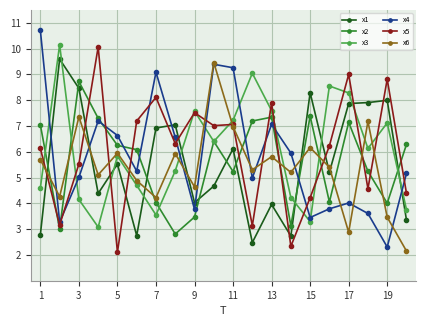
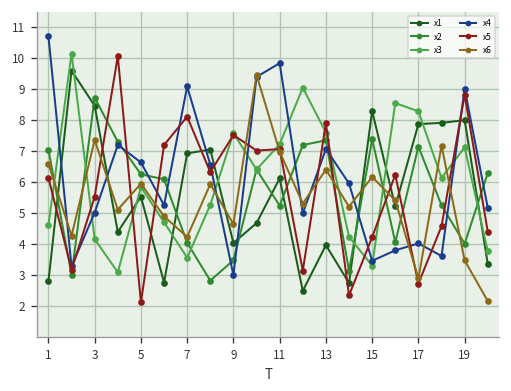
x6, 1: 5.7 -> 6.6
x4, 9: 3.8 -> 3.0
x4, 11: 9.3 -> 9.8
x6, 13: 5.8 -> 6.4
x5, 17: 9.0 -> 2.7
x4, 19: 2.3 -> 9.0
